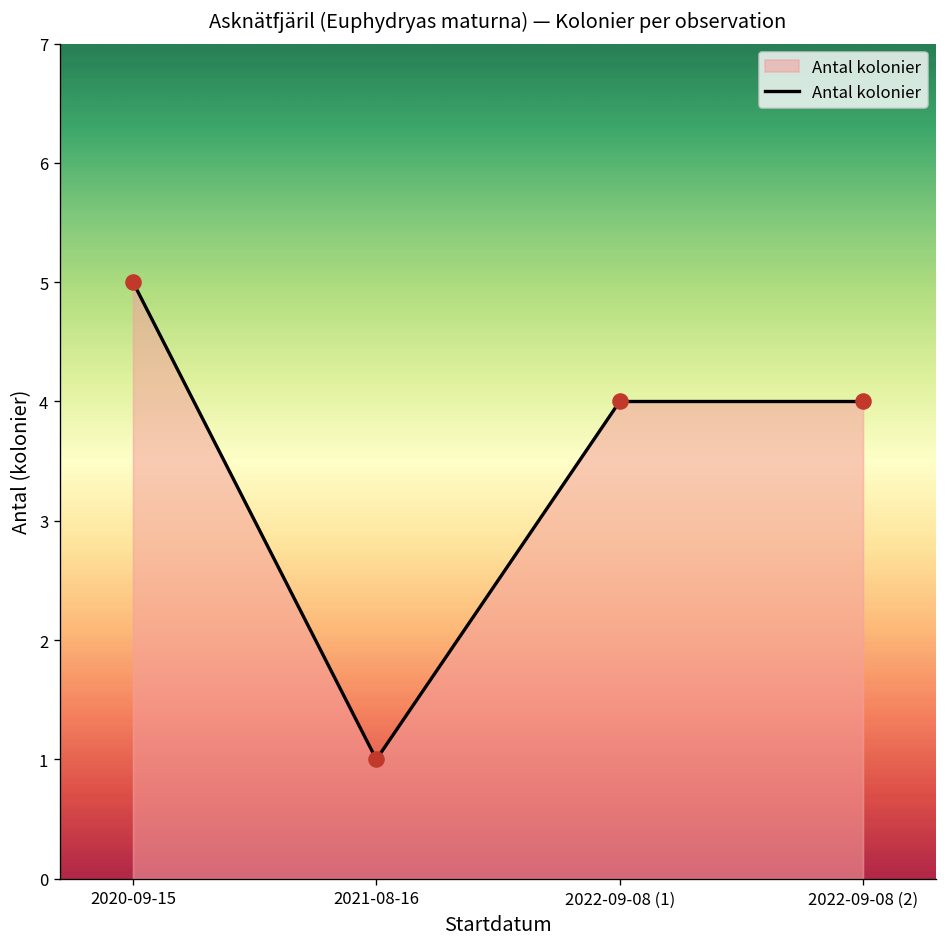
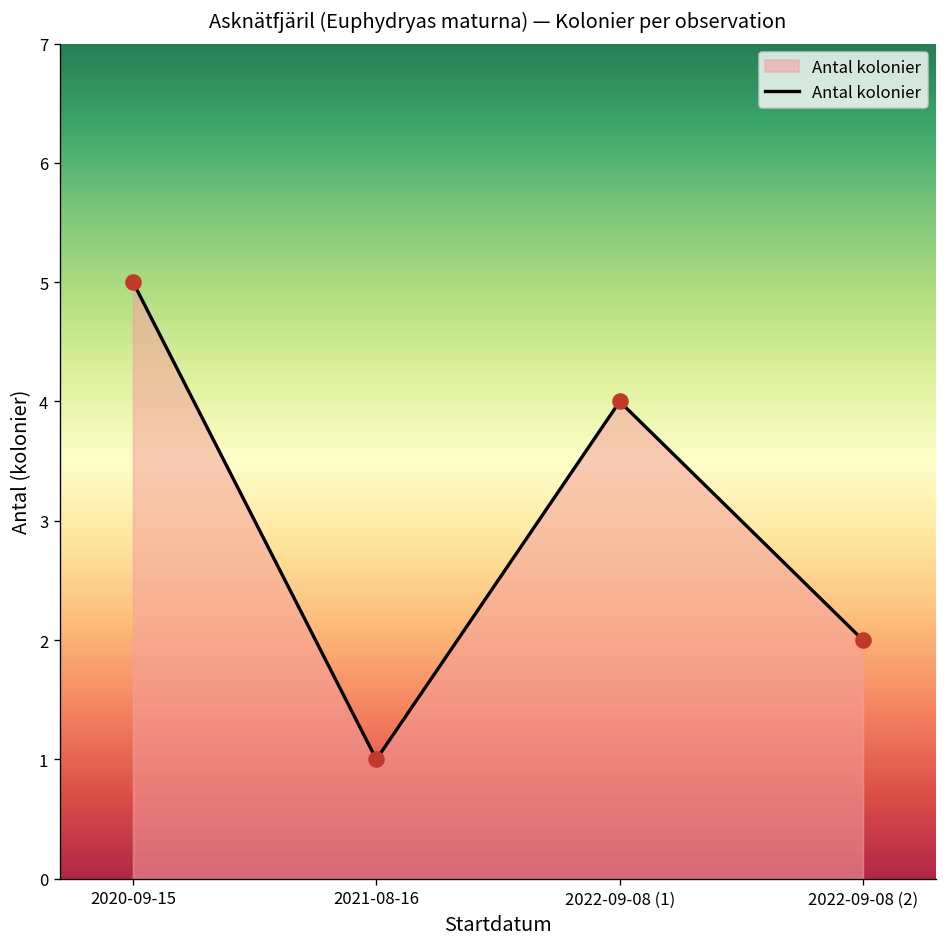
2022-09-08 (2): 4 -> 2
